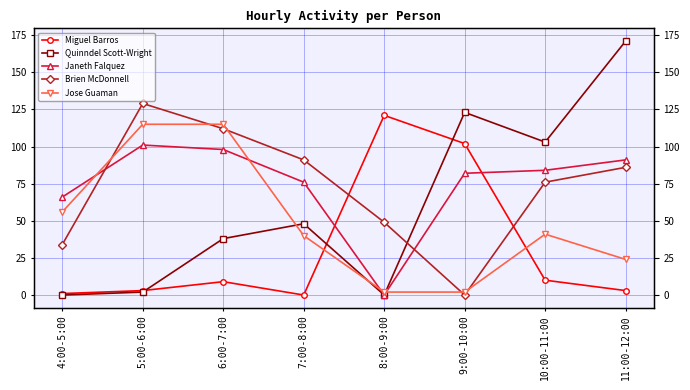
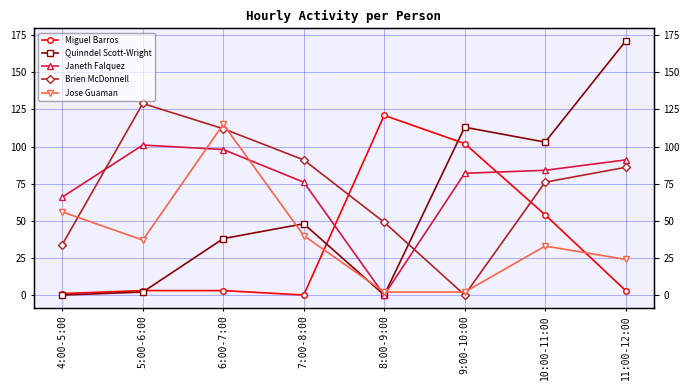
Jose Guaman, 5:00-6:00: 115 -> 37
Miguel Barros, 6:00-7:00: 9 -> 3
Quinndel Scott-Wright, 9:00-10:00: 123 -> 113
Miguel Barros, 10:00-11:00: 10 -> 54
Jose Guaman, 10:00-11:00: 41 -> 33
